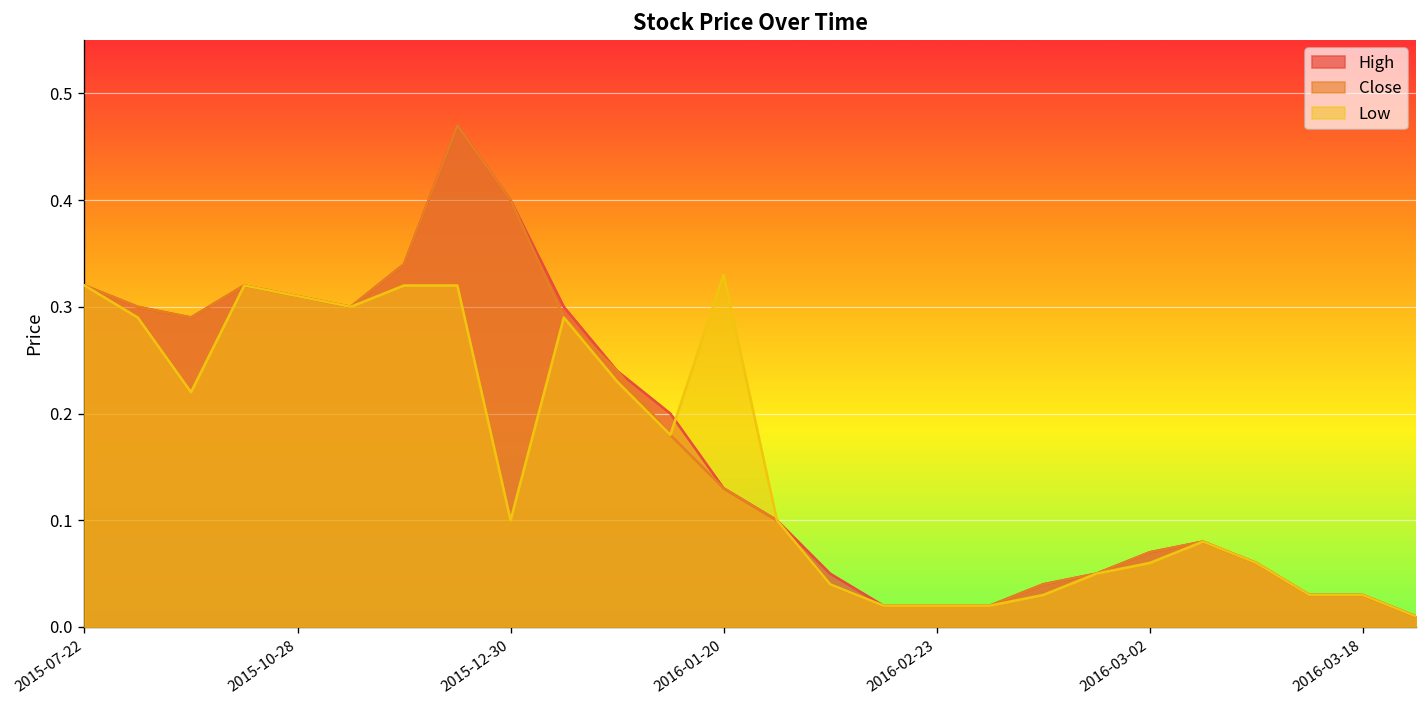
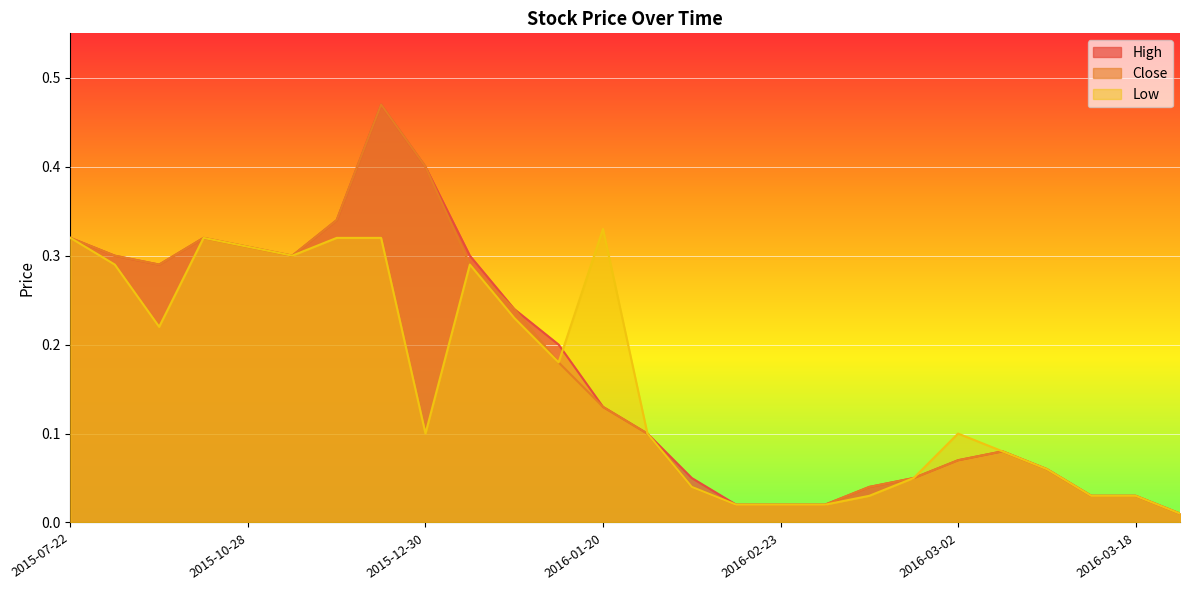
Low, 2016-03-02: 0.06 -> 0.10
